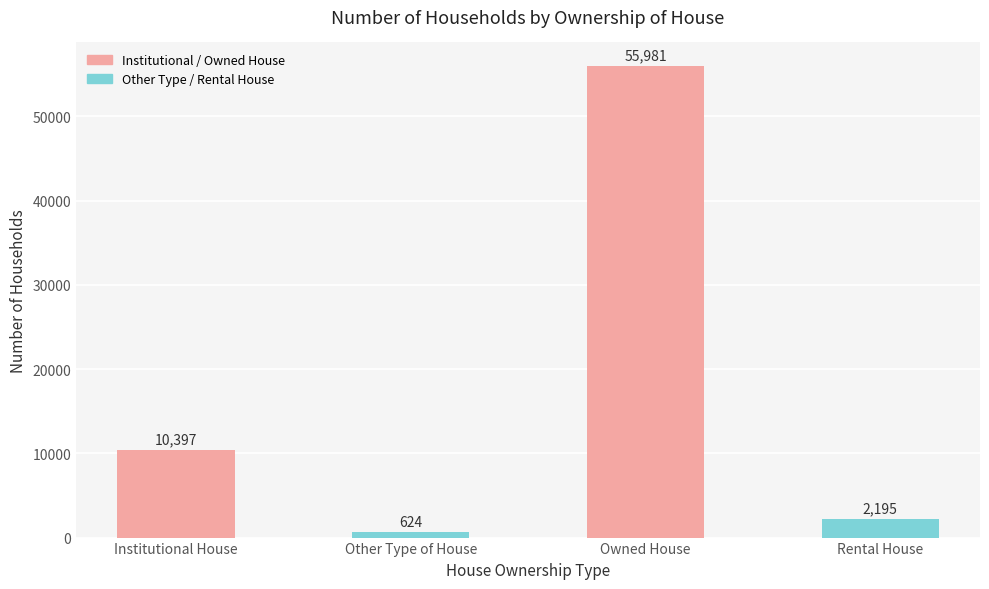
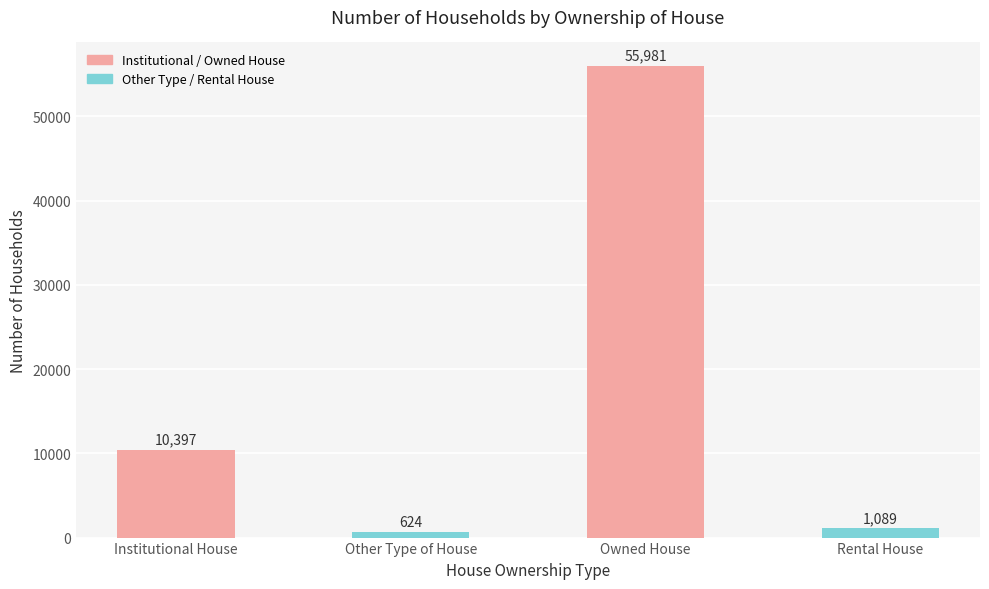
Rental House: 2,195 -> 1,089
